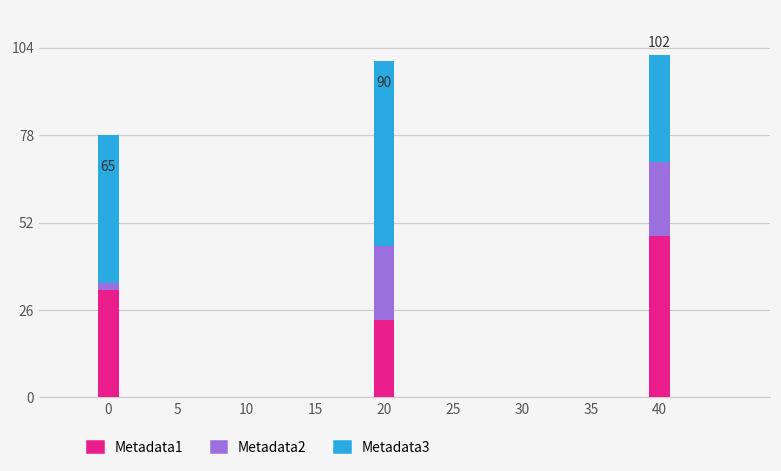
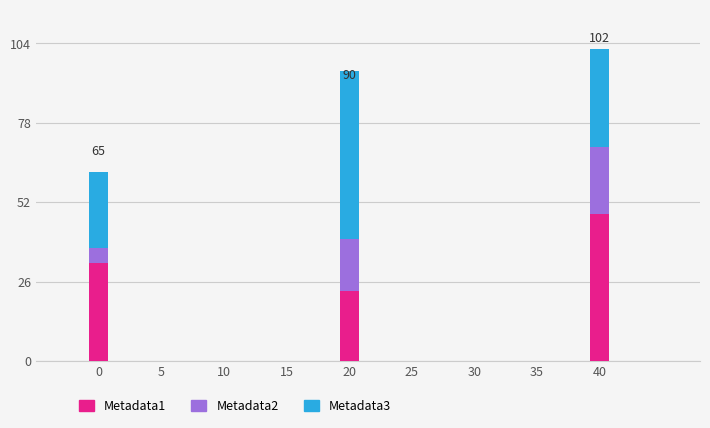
Metadata2, 0: 2 -> 5
Metadata3, 0: 44 -> 25
Metadata2, 20: 22 -> 17
